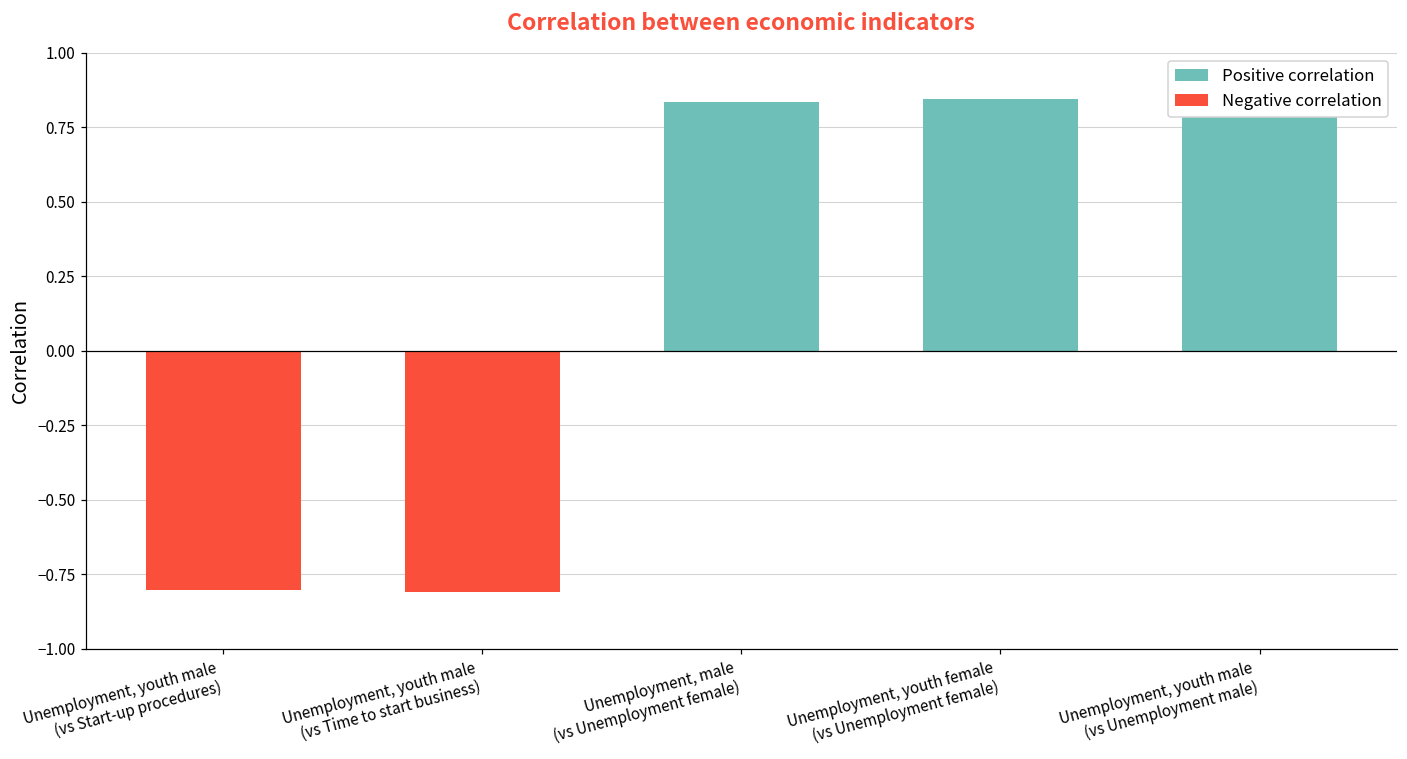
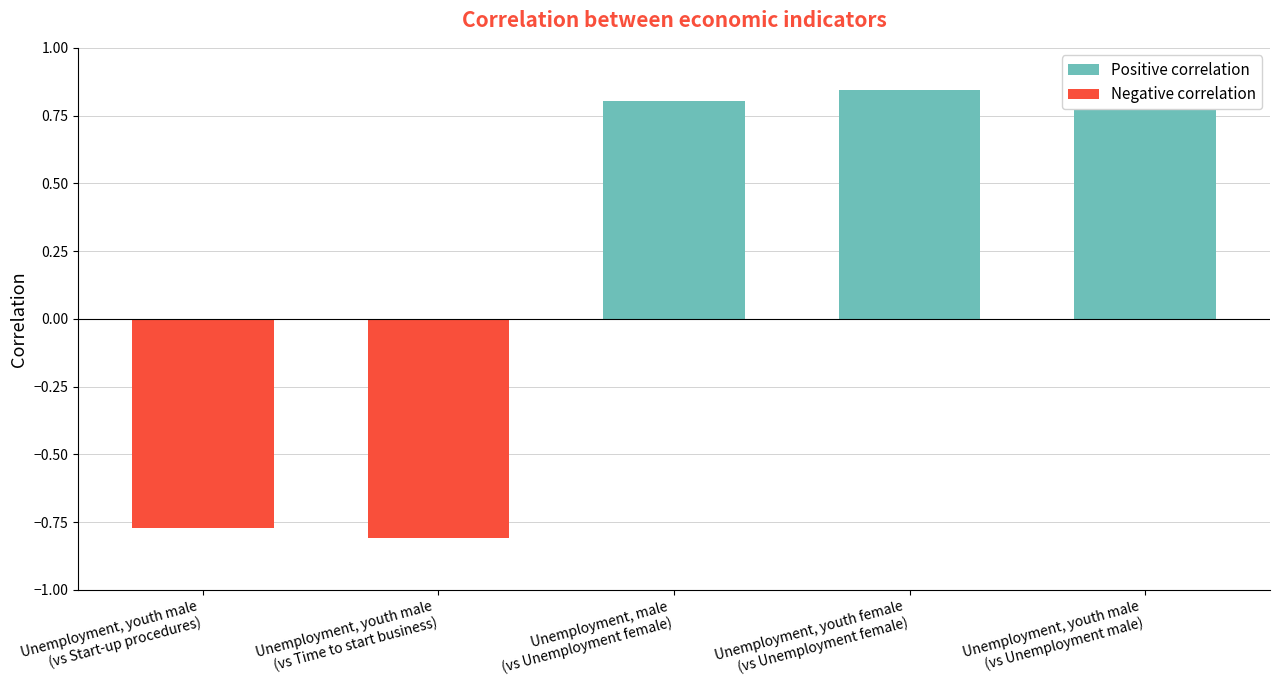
Negative correlation, Unemployment, youth male (vs Start-up procedures): -0.80 -> -0.77
Positive correlation, Unemployment, male (vs Unemployment female): 0.83 -> 0.80
